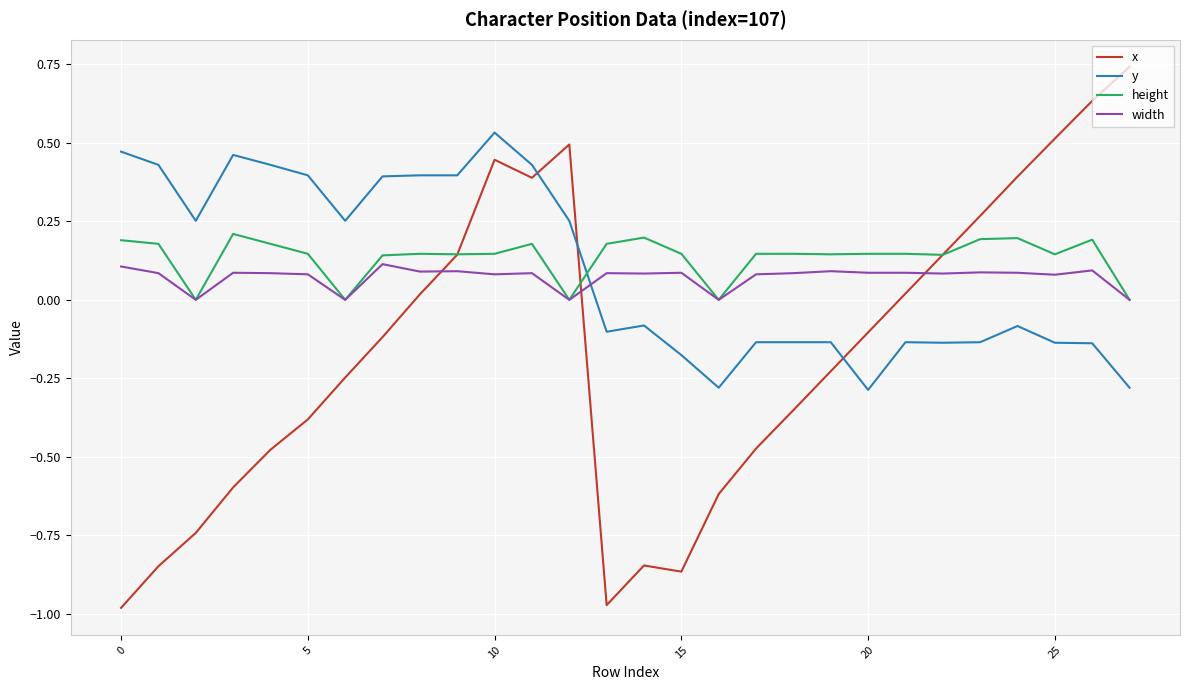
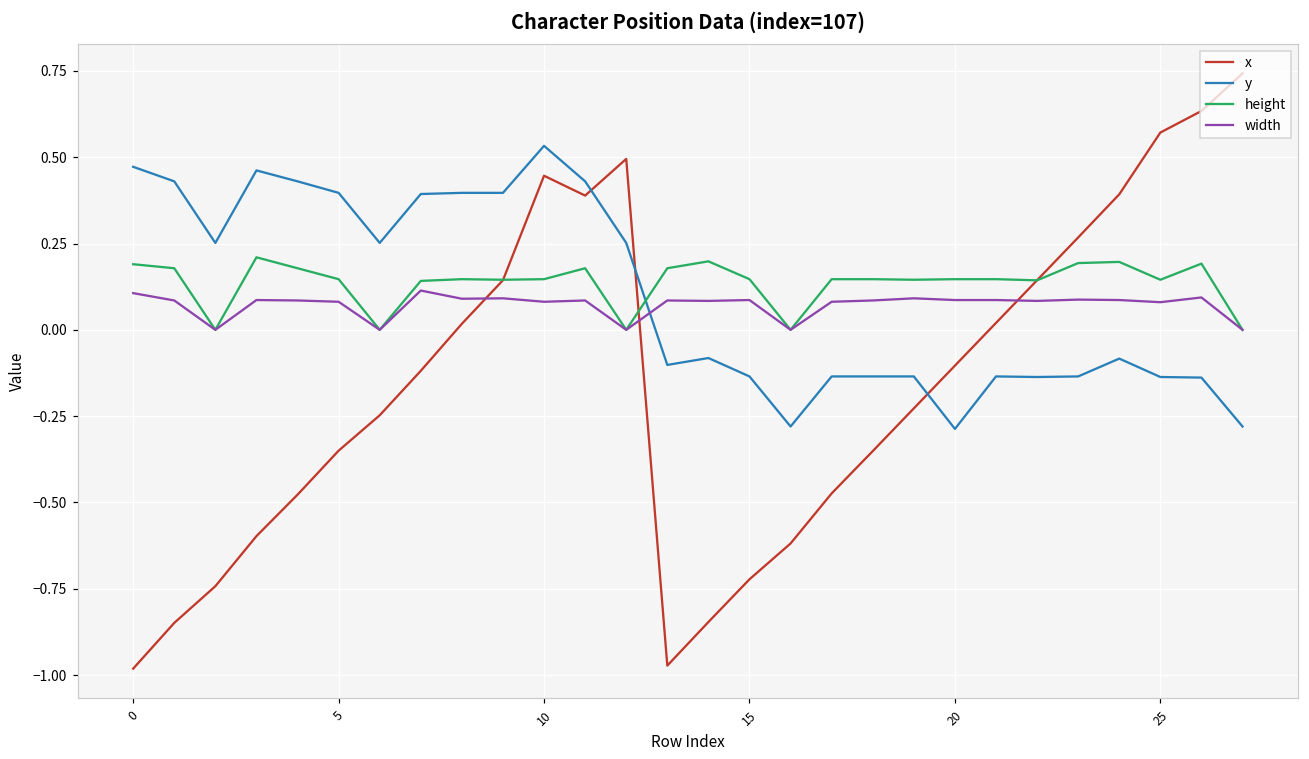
x, 5: -0.38 -> -0.35
x, 15: -0.87 -> -0.72
y, 15: -0.18 -> -0.14
x, 25: 0.51 -> 0.57
